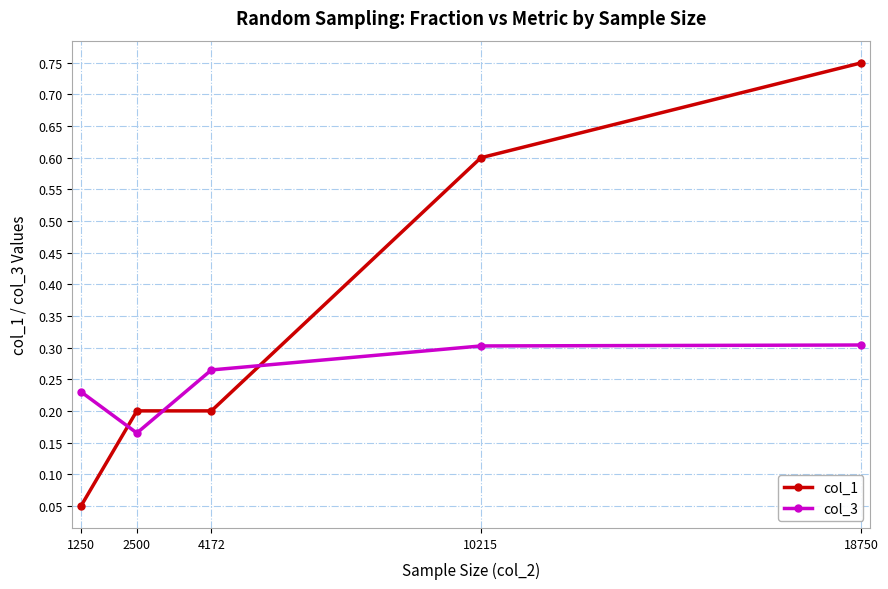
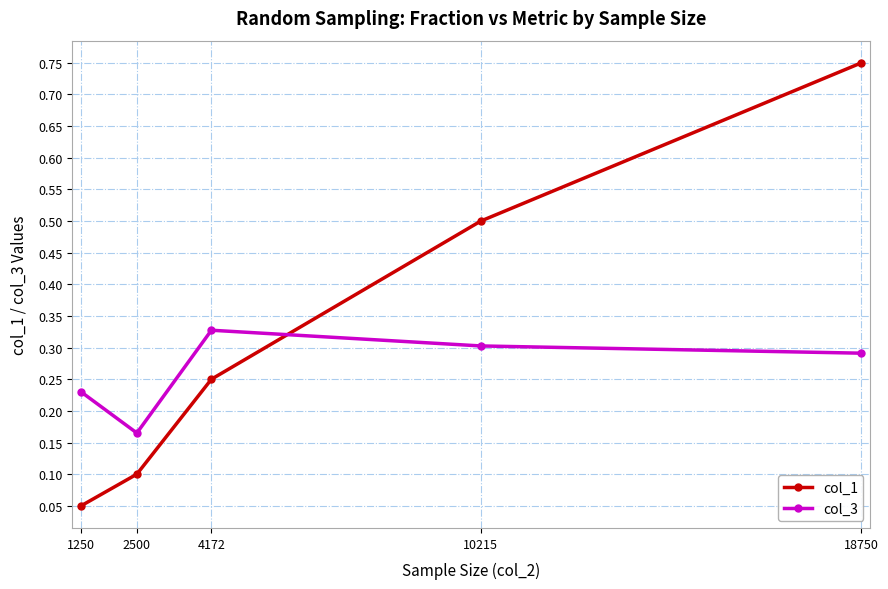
col_1, 2500: 0.2 -> 0.1
col_1, 4172: 0.20 -> 0.25
col_3, 4172: 0.26 -> 0.33
col_1, 10215: 0.6 -> 0.5
col_3, 18750: 0.30 -> 0.29
